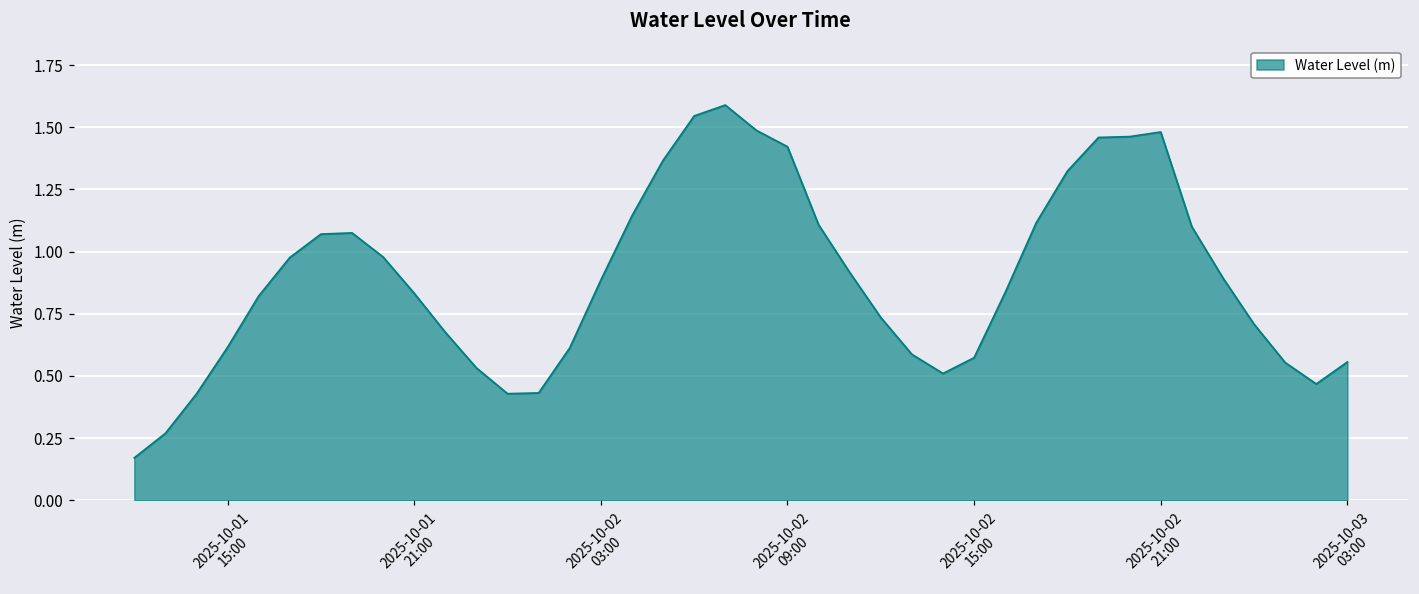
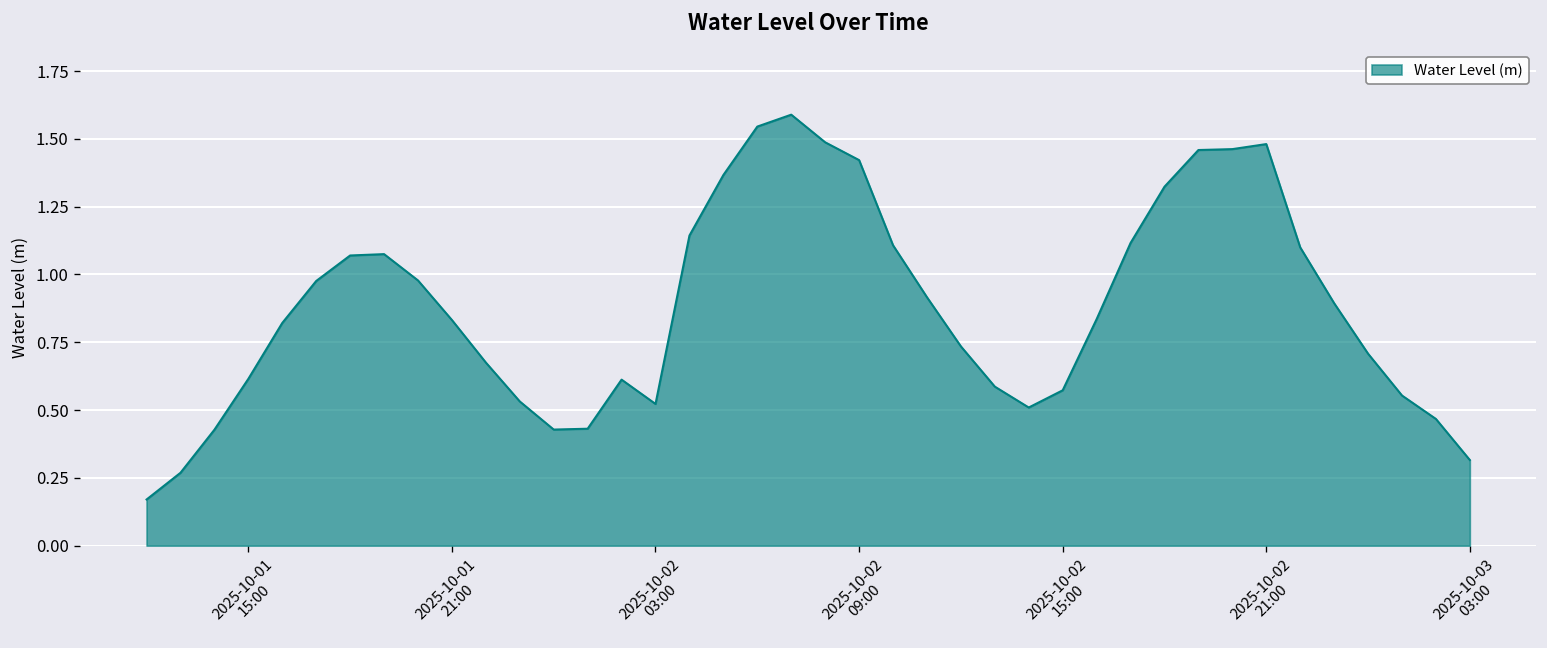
2025-10-02 03:00: 0.89 -> 0.52
2025-10-03 03:00: 0.56 -> 0.32
